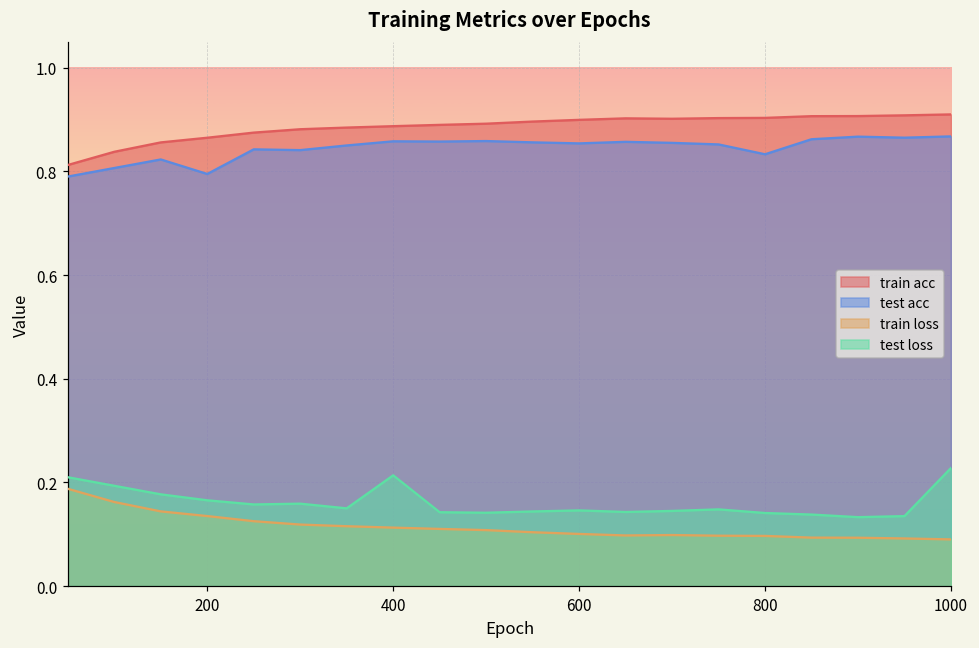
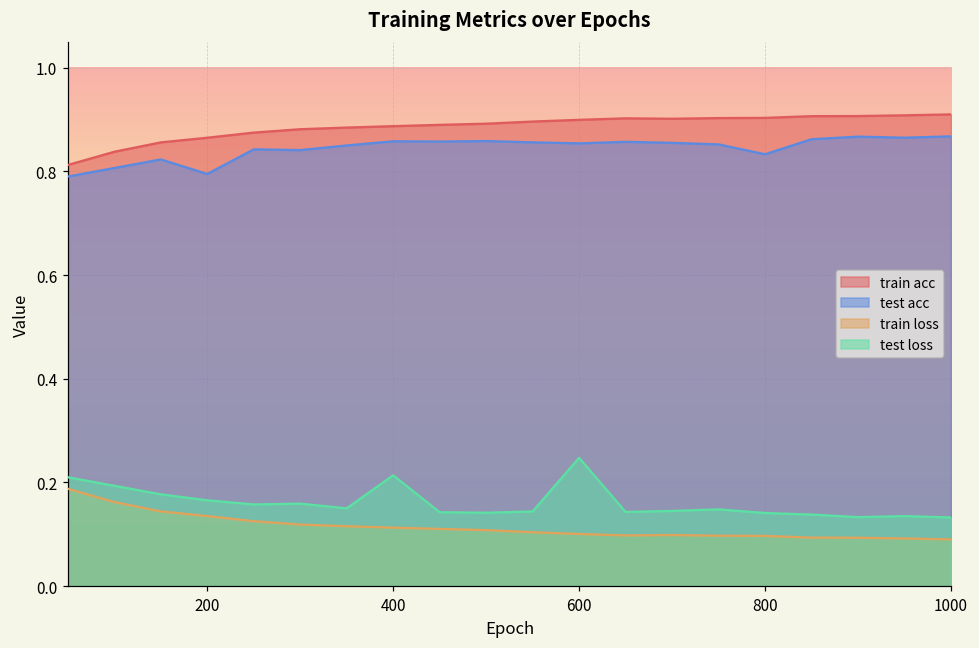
test loss, 600: 0.15 -> 0.25
test loss, 1000: 0.23 -> 0.13
